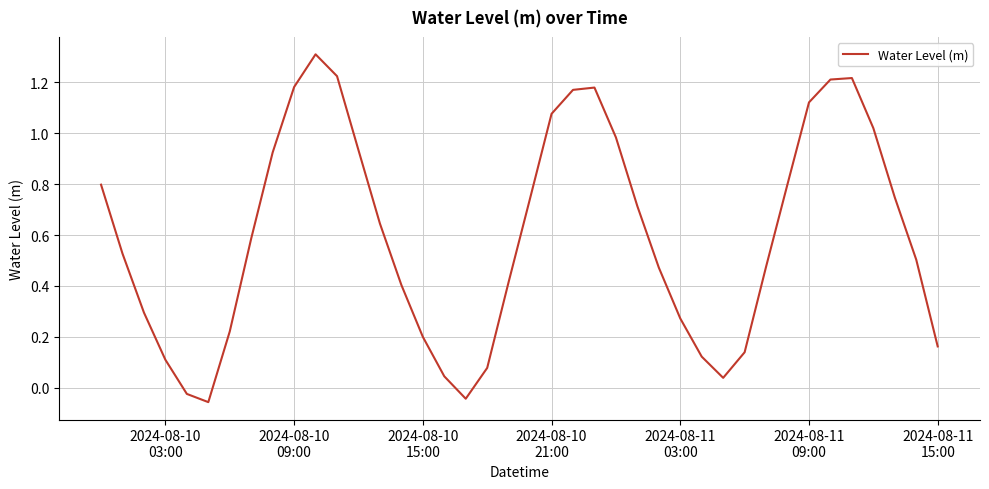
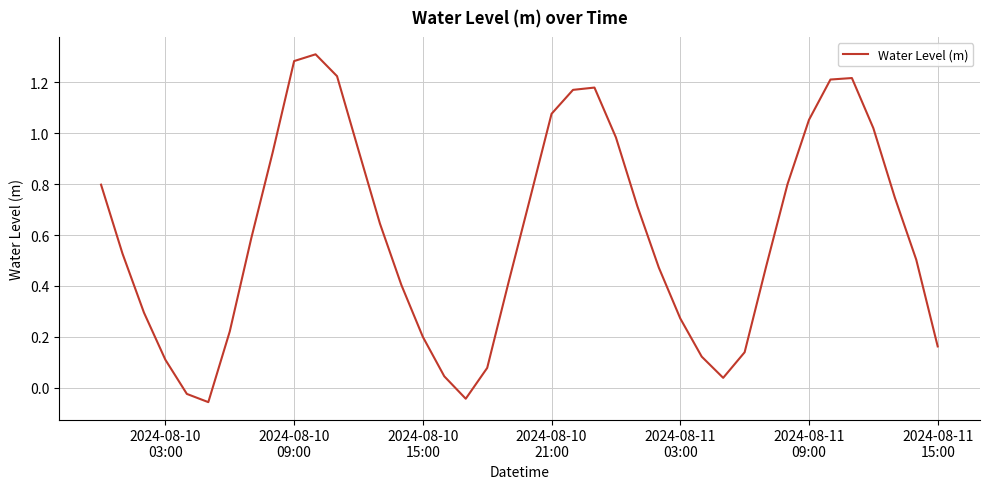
2024-08-10 09:00: 1.18 -> 1.28
2024-08-11 09:00: 1.12 -> 1.05
